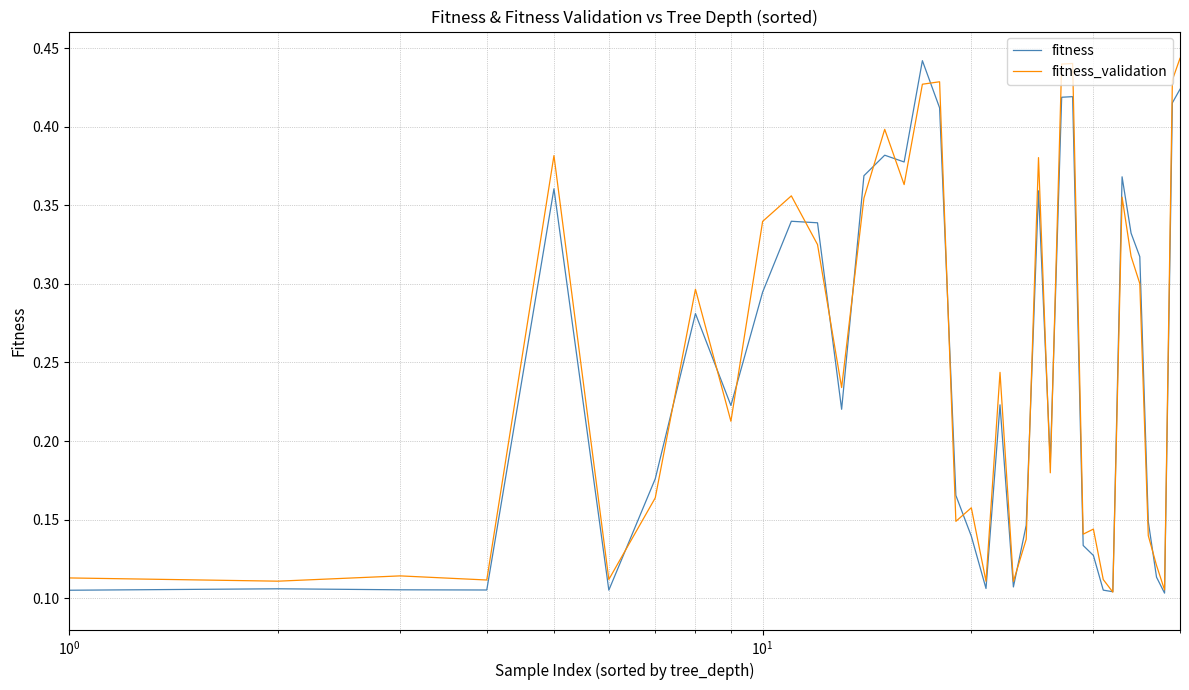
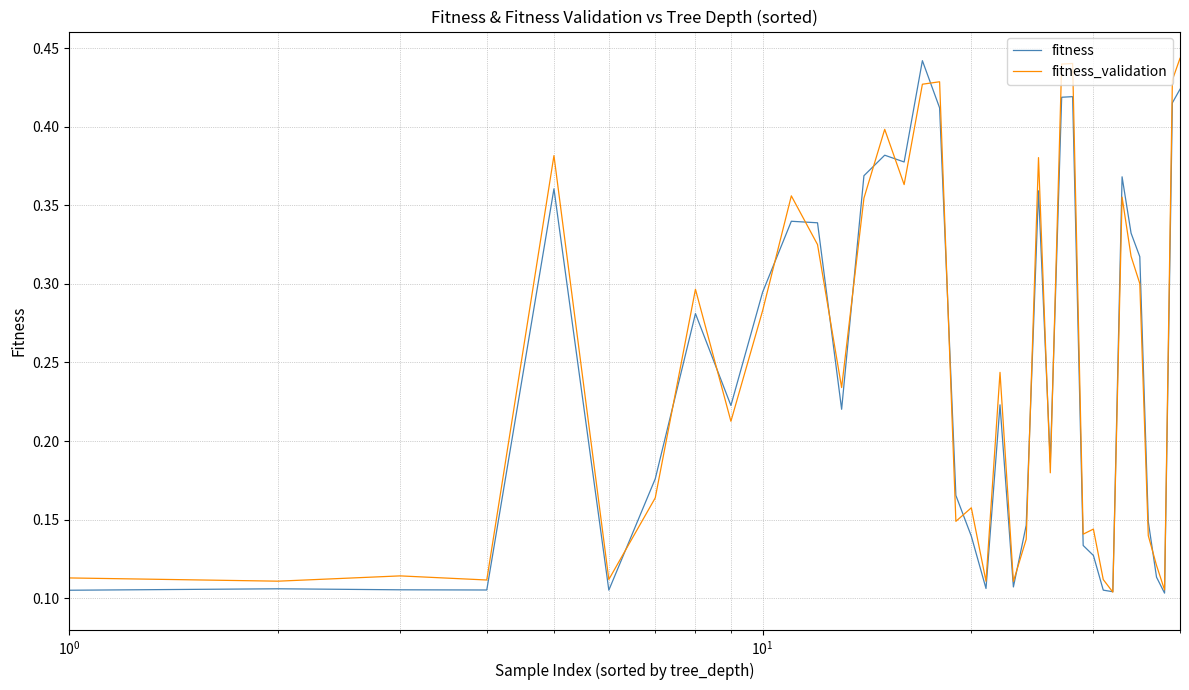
fitness_validation, 10^1: 0.340 -> 0.283
